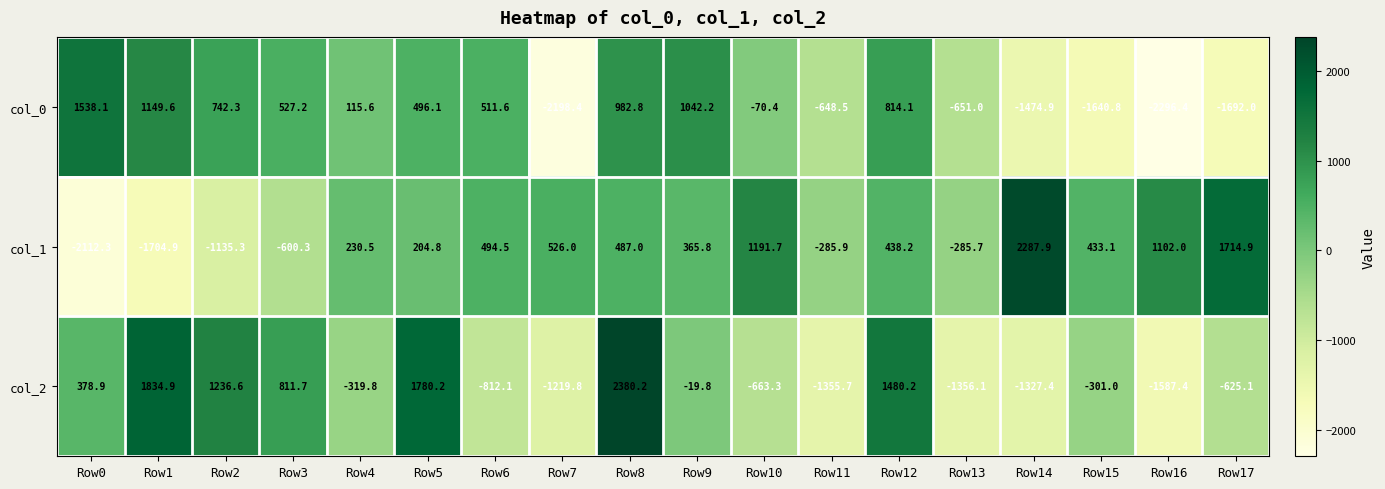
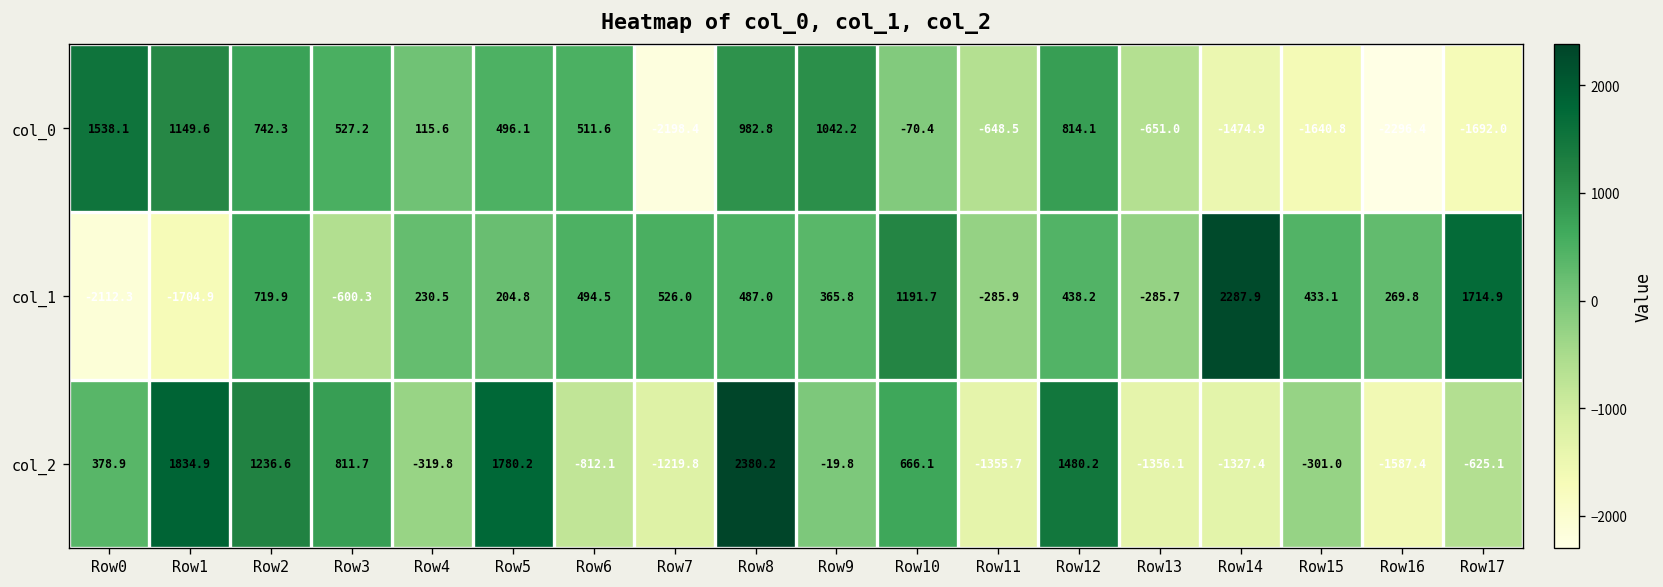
col_1, Row2: -1135.3 -> 719.9
col_1, Row16: 1102.0 -> 269.8
col_2, Row10: -663.3 -> 666.1
